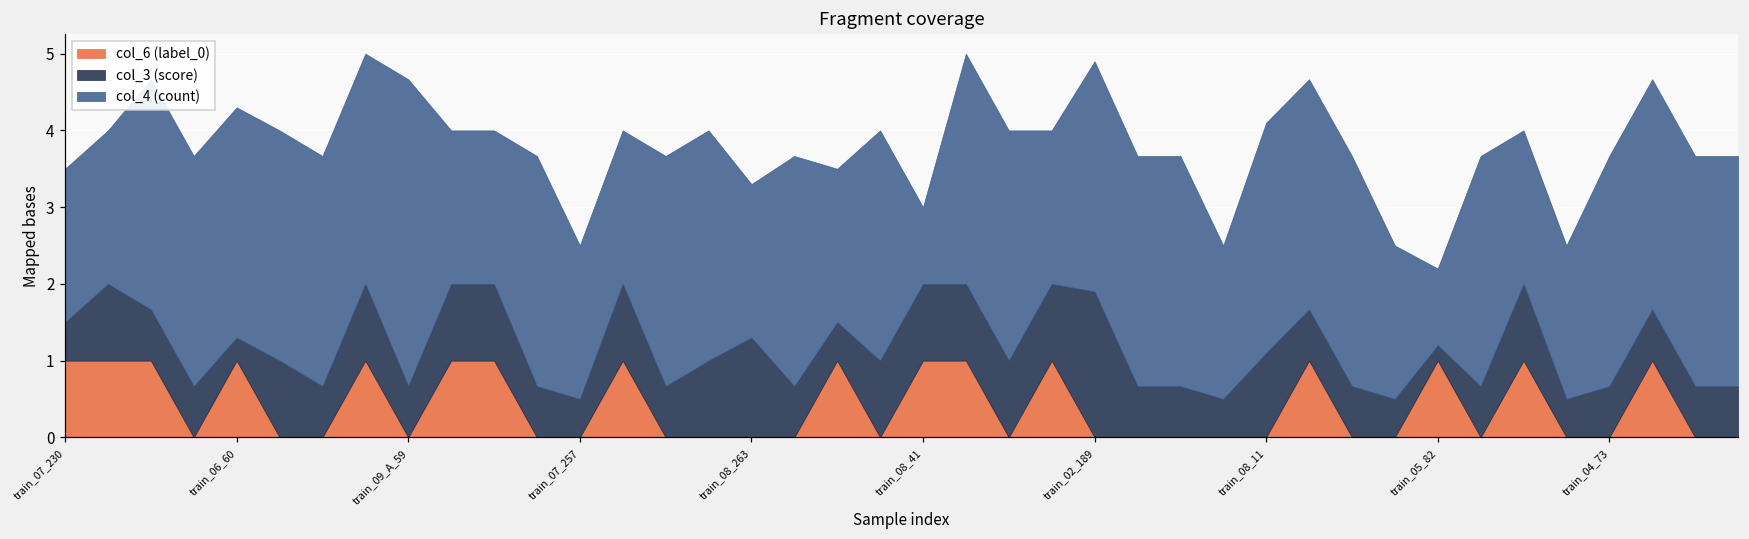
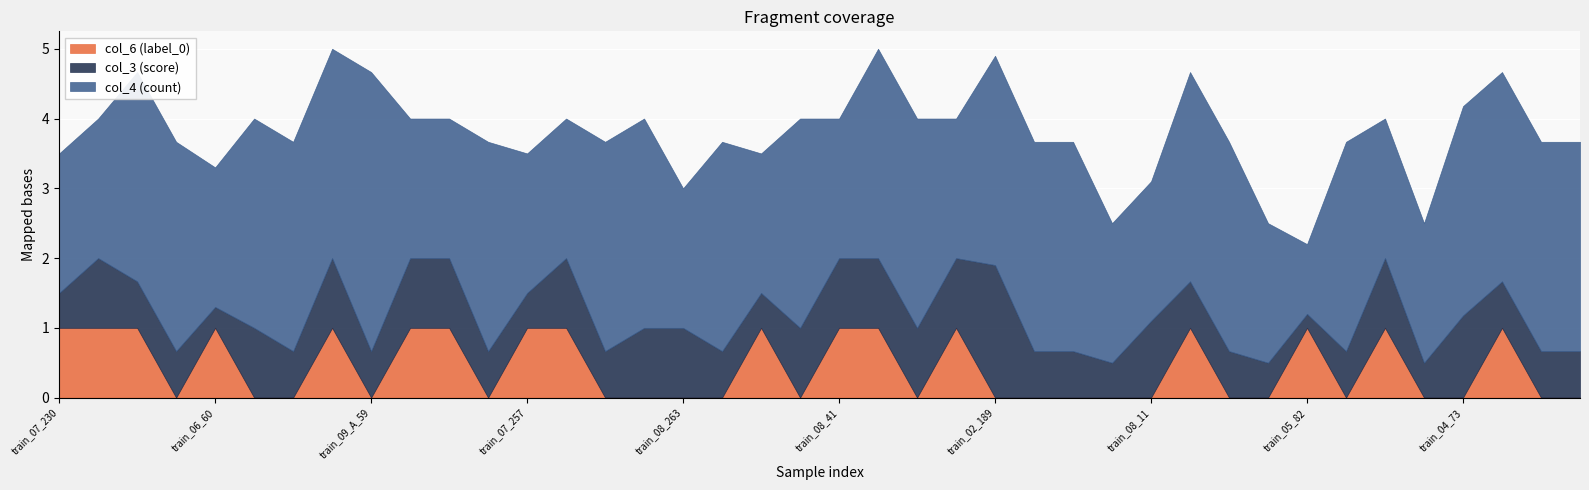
col_4 (count), train_06_60: 3 -> 2
col_6 (label_0), train_07_257: 0 -> 1
col_3 (score), train_08_263: 1.3 -> 1.0
col_4 (count), train_08_41: 1 -> 2
col_4 (count), train_08_11: 3 -> 2
col_3 (score), train_04_73: 0.7 -> 1.2
